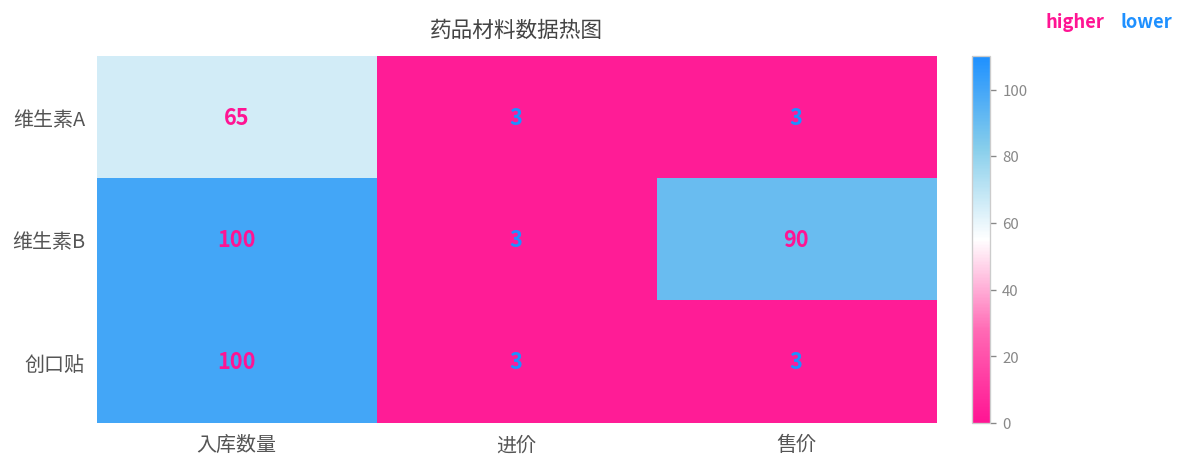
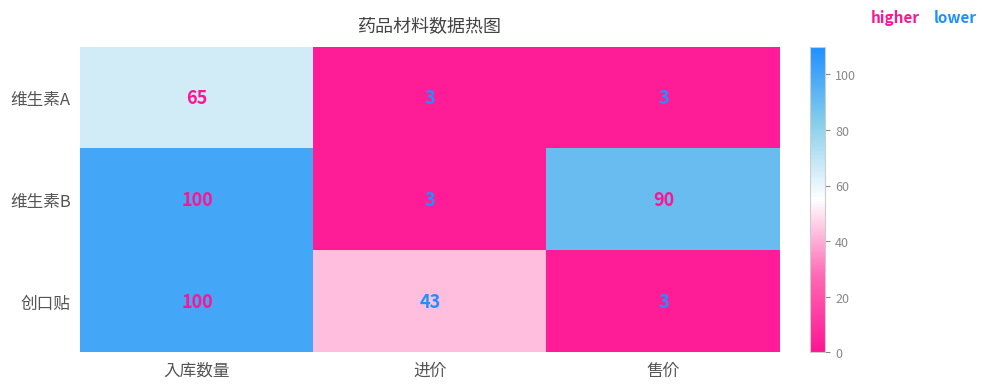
创口贴, 进价: 3 -> 43
